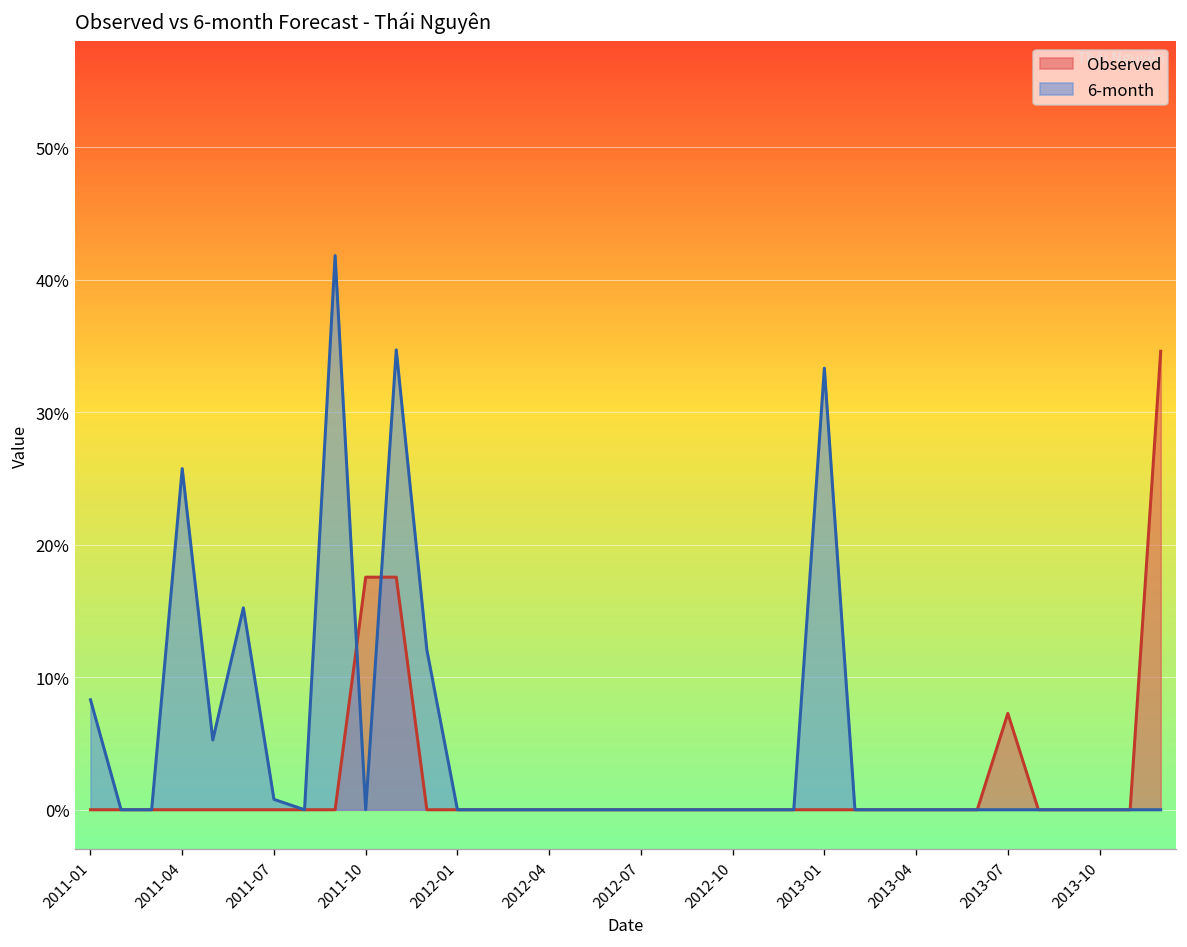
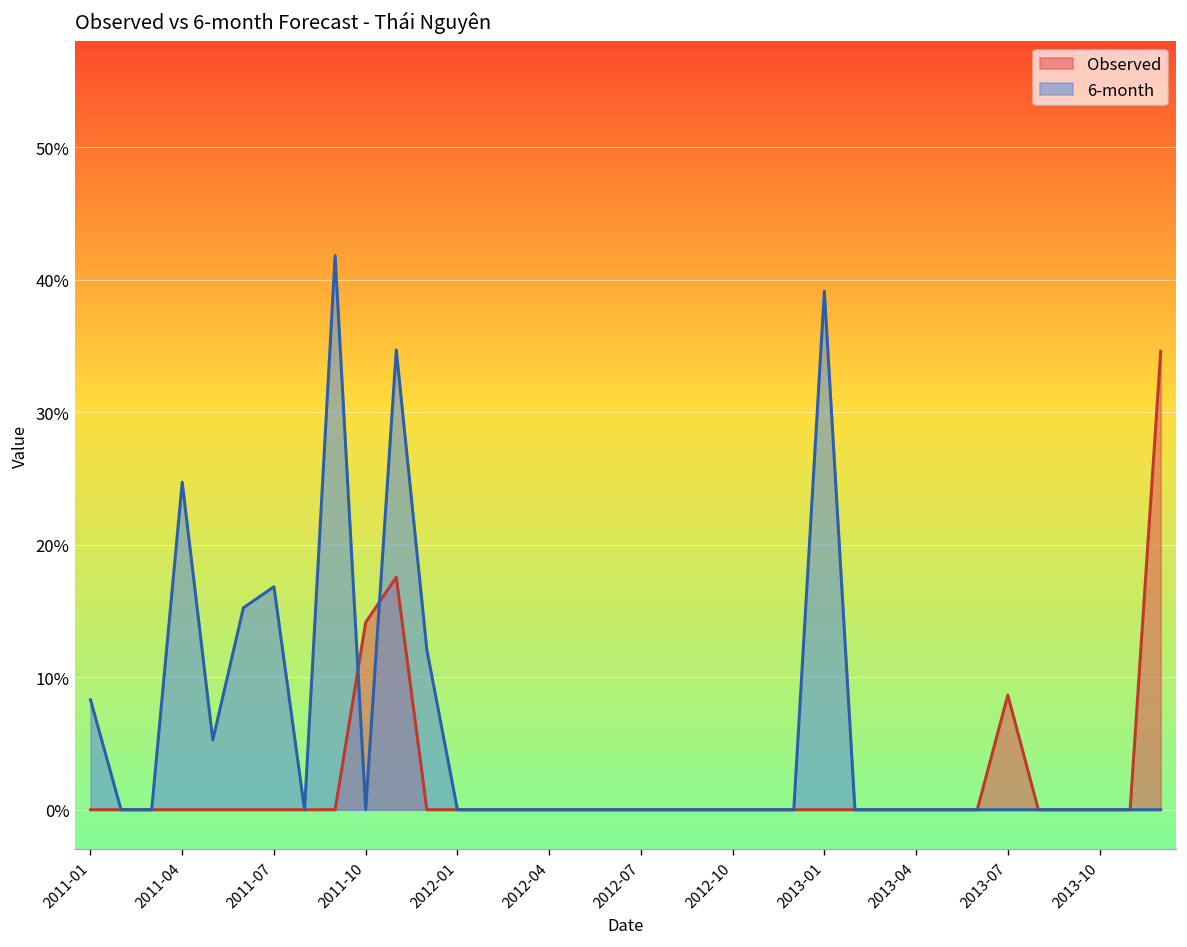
6-month, 2011-04: 25.7% -> 24.7%
6-month, 2011-07: 0.8% -> 16.8%
Observed, 2011-10: 17.6% -> 14.1%
6-month, 2013-01: 33.3% -> 39.1%
Observed, 2013-07: 7.3% -> 8.7%
